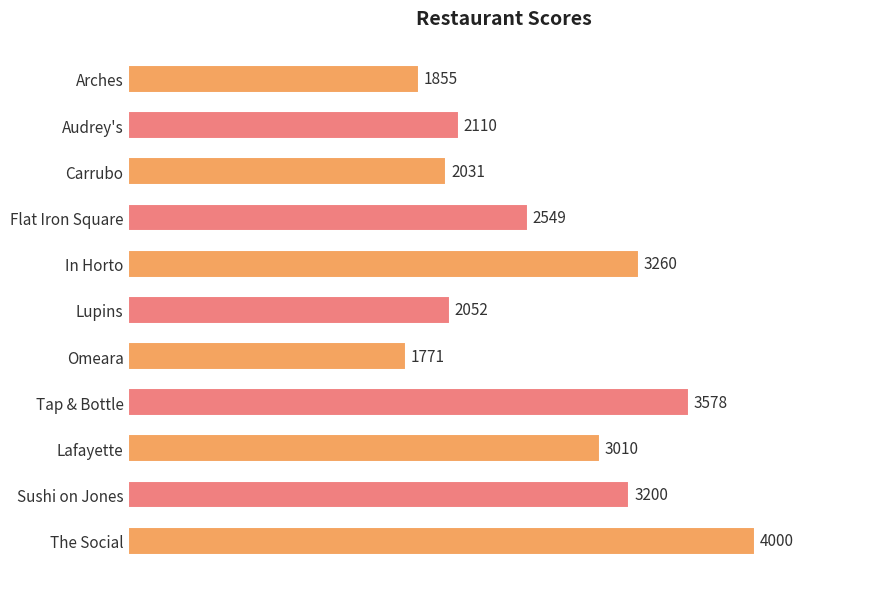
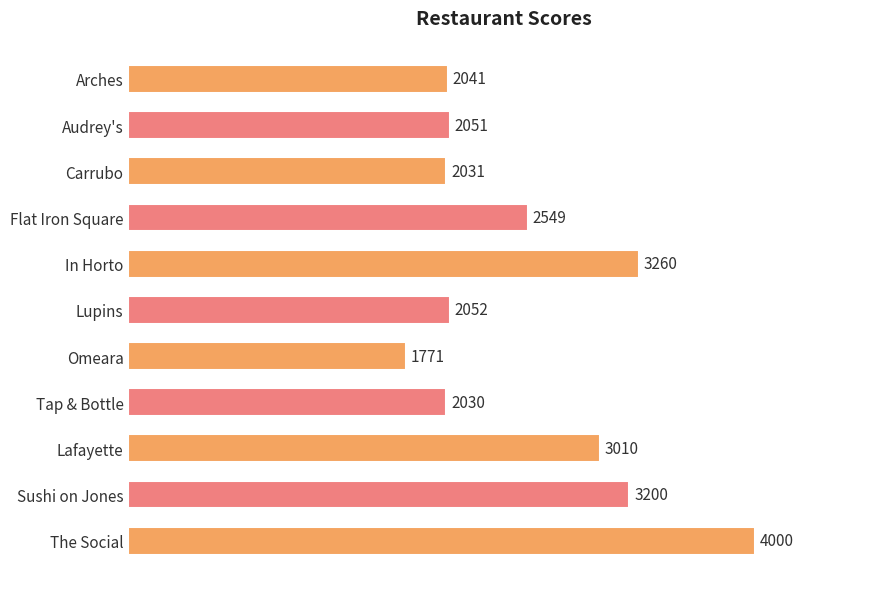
Arches: 1855 -> 2041
Audrey's: 2110 -> 2051
Tap & Bottle: 3578 -> 2030
